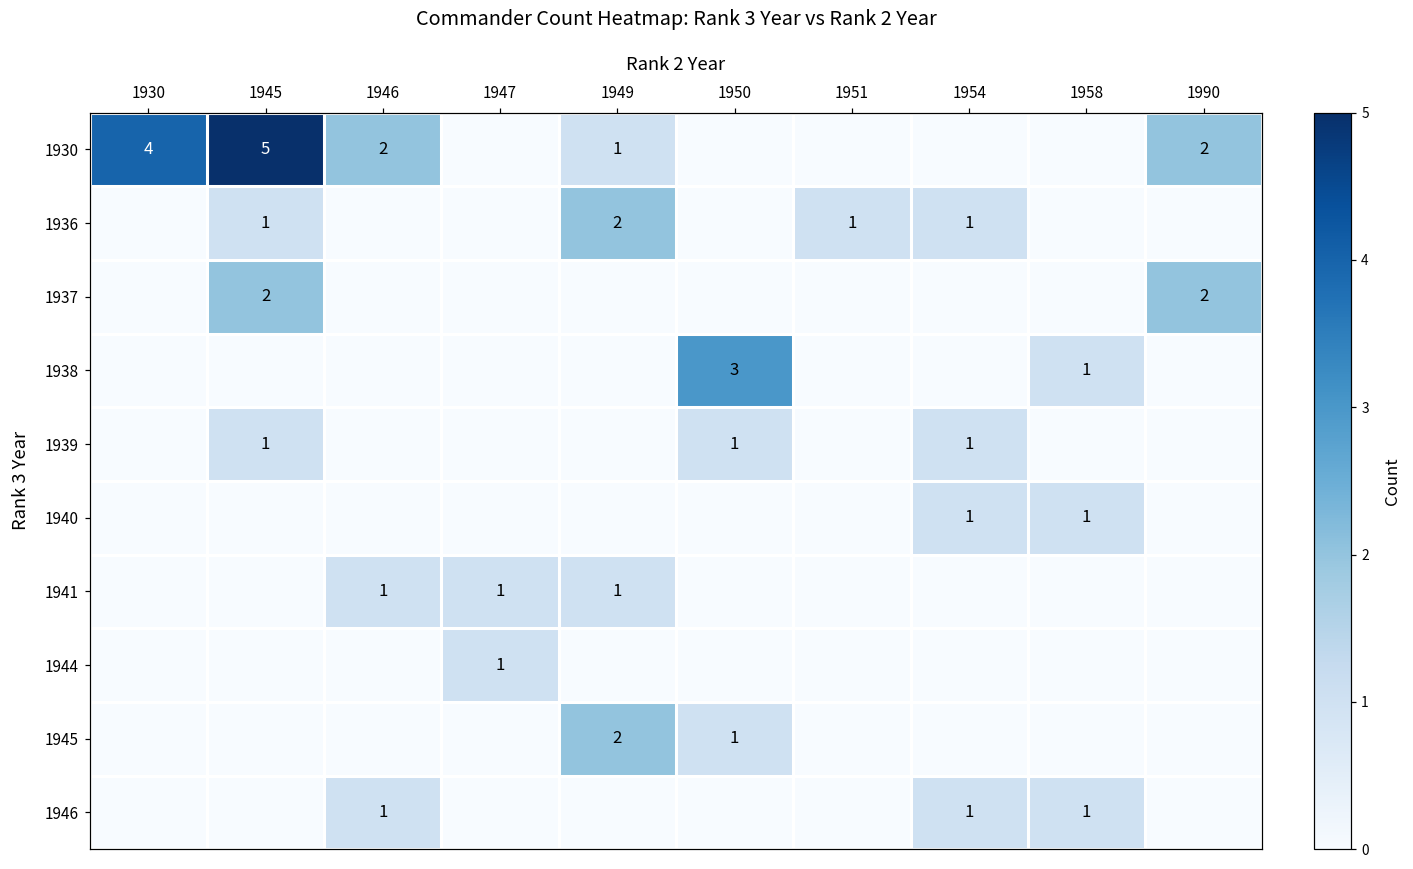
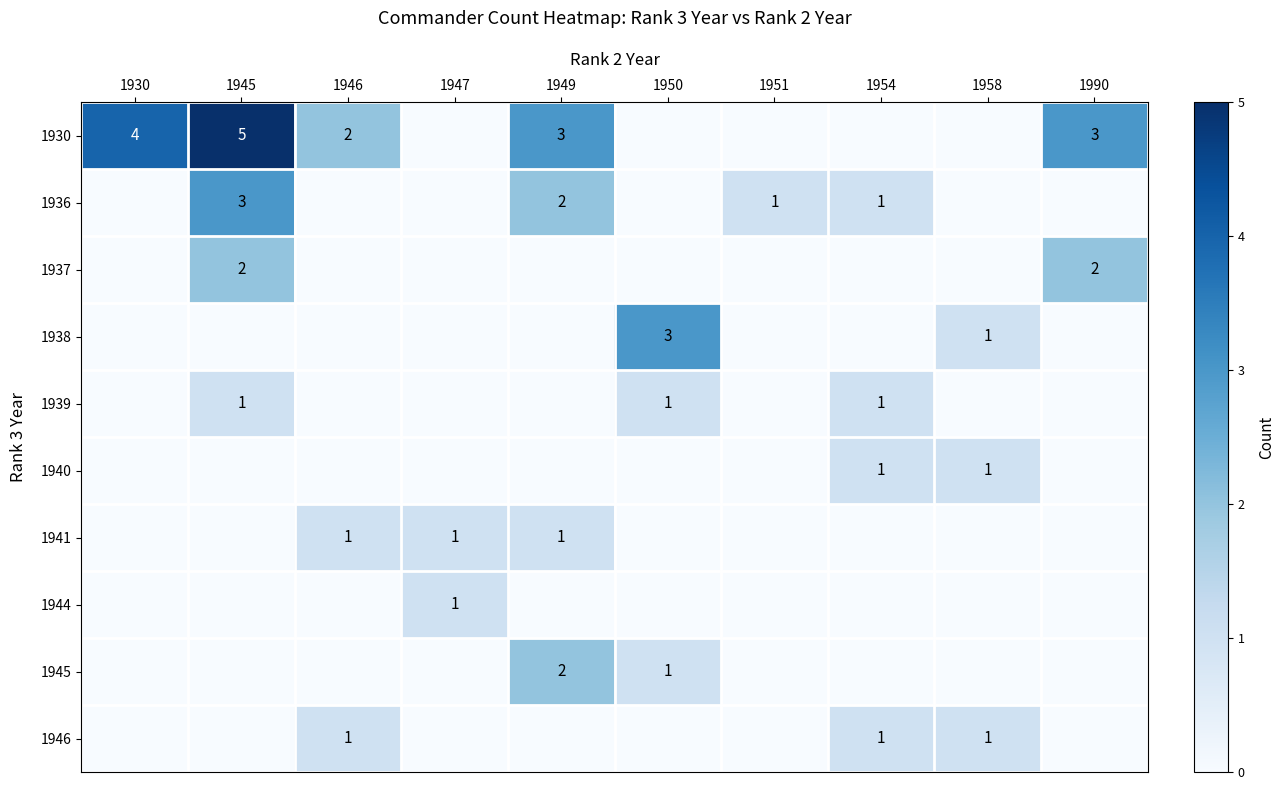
1930, 1949: 1 -> 3
1930, 1990: 2 -> 3
1936, 1945: 1 -> 3
